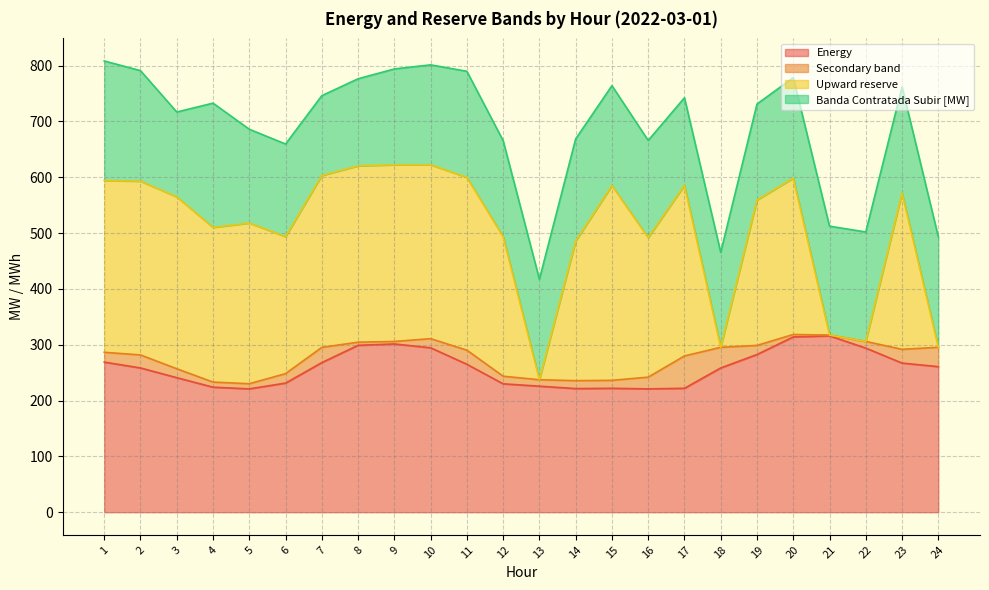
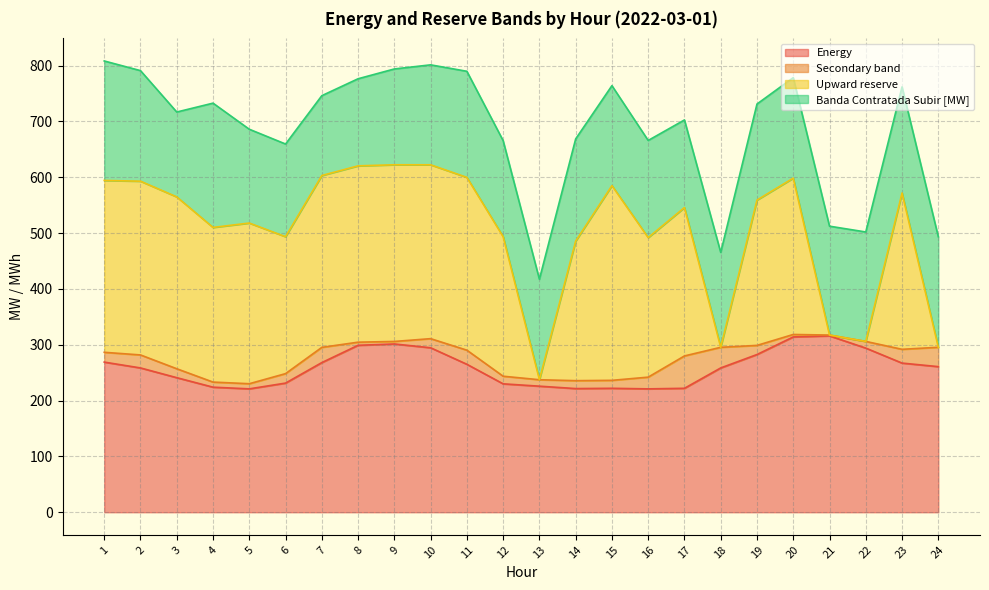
Upward reserve, 17: 310 -> 270
